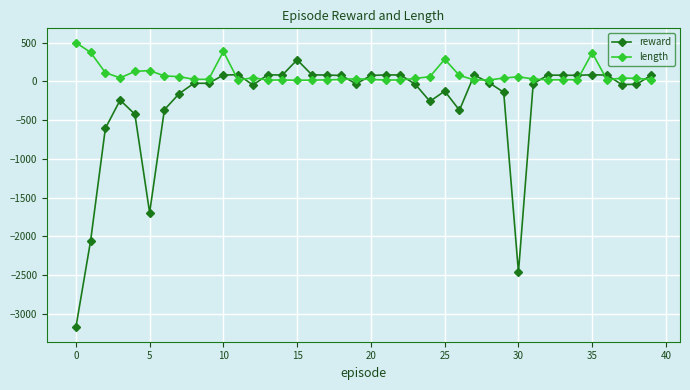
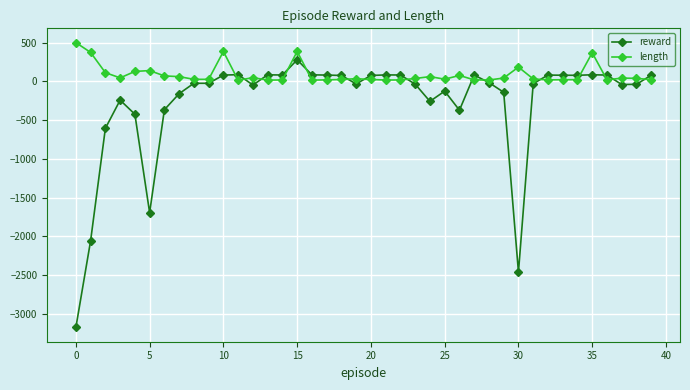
length, 15: 0 -> 400
length, 25: 300 -> 0
length, 30: 100 -> 200
